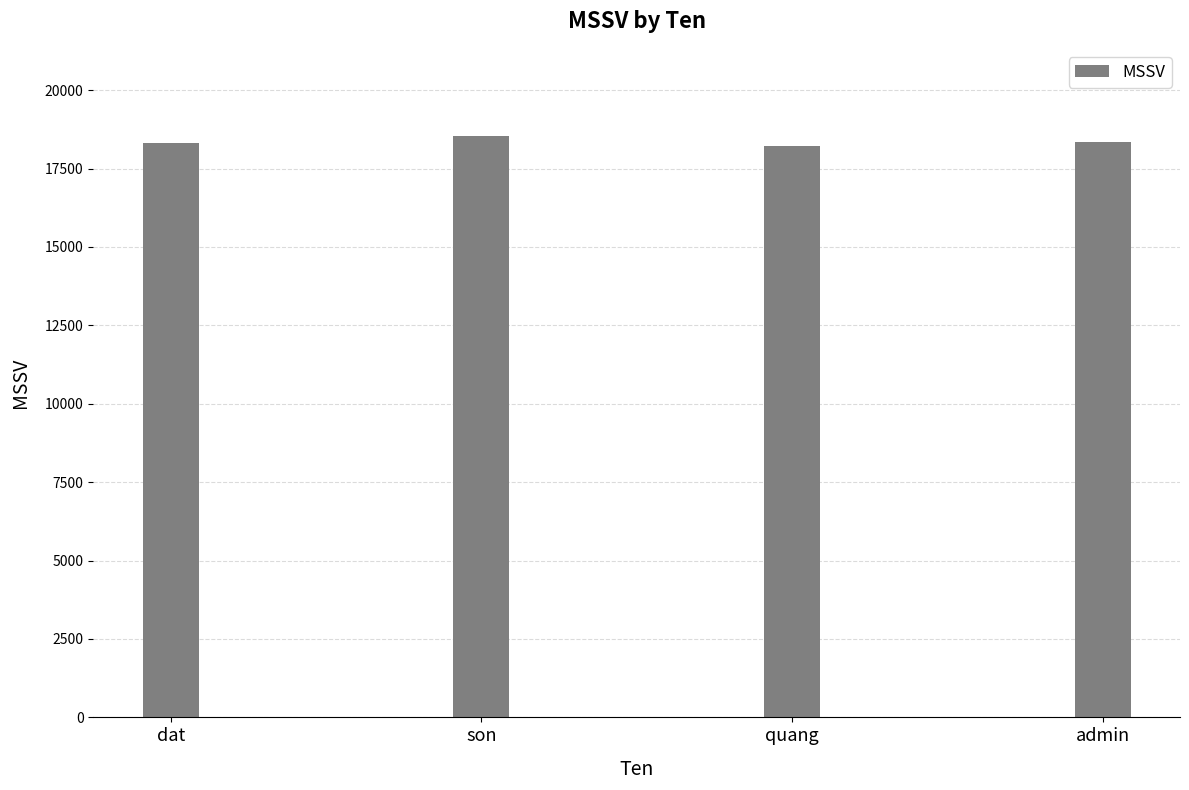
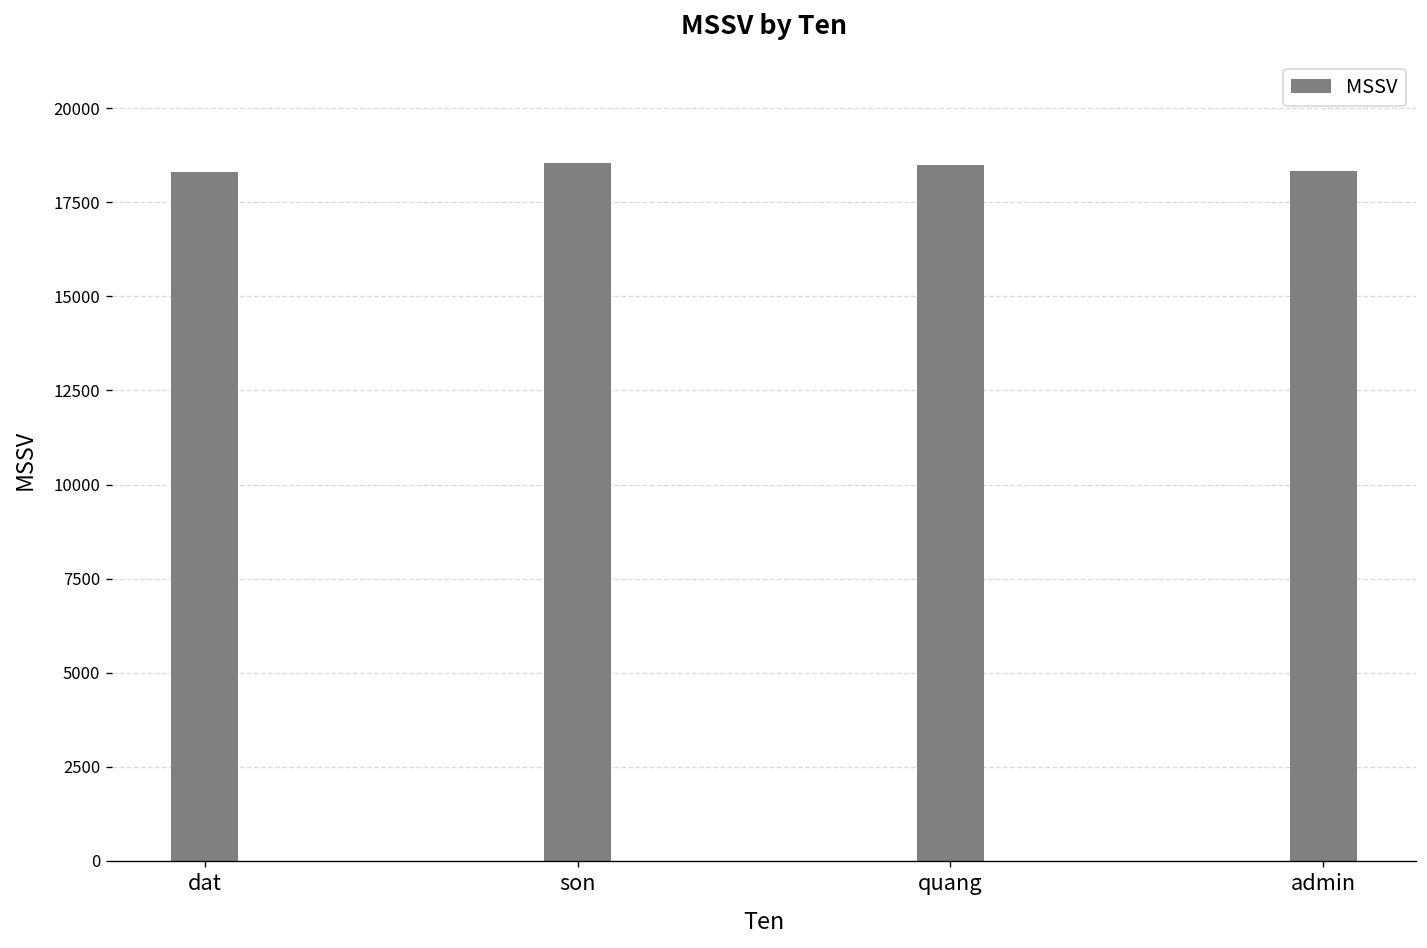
quang: 18200 -> 18500
